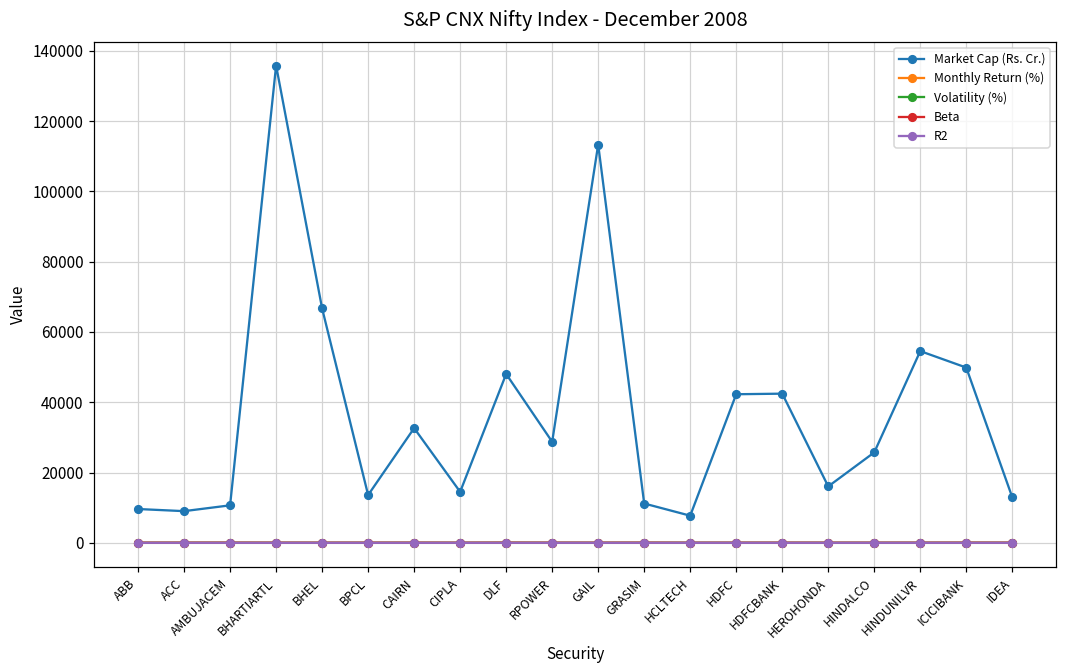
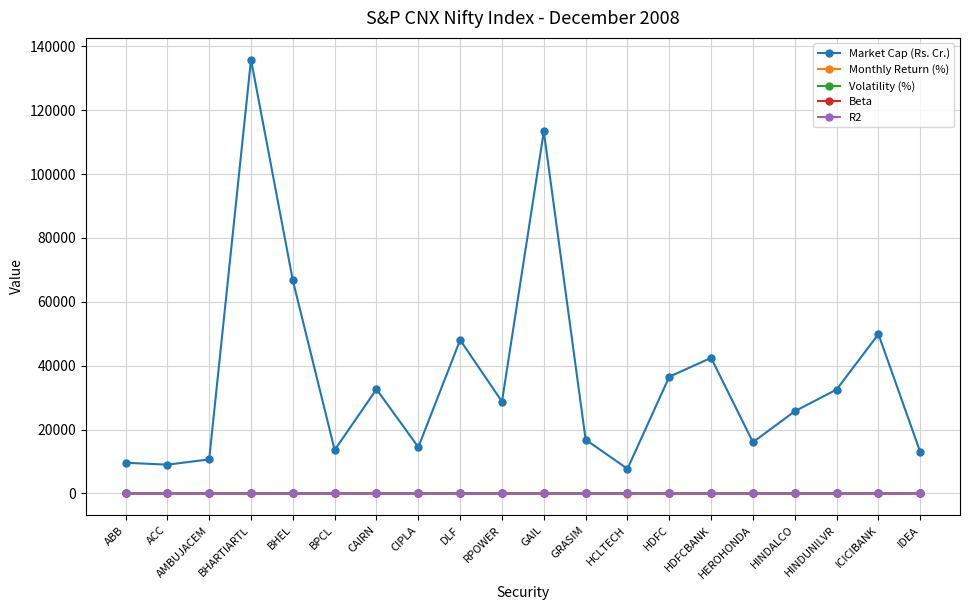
Market Cap (Rs. Cr.), GRASIM: 11000 -> 17000
Market Cap (Rs. Cr.), HDFC: 42000 -> 37000
Market Cap (Rs. Cr.), HINDUNILVR: 55000 -> 33000
